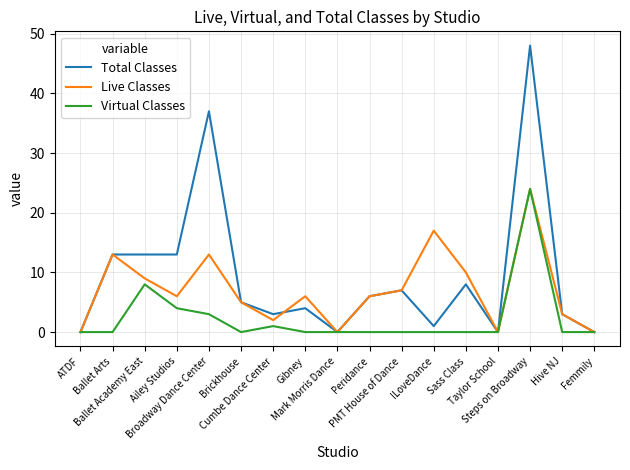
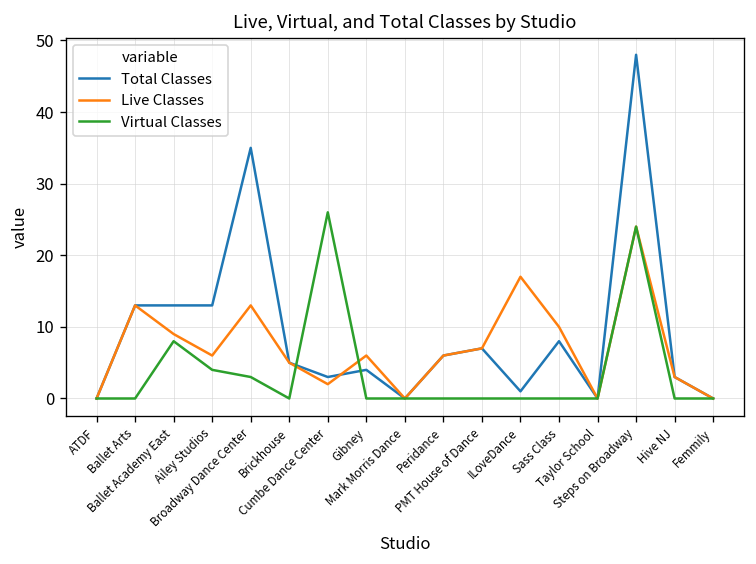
Total Classes, Broadway Dance Center: 37 -> 35
Virtual Classes, Cumbe Dance Center: 1 -> 26
